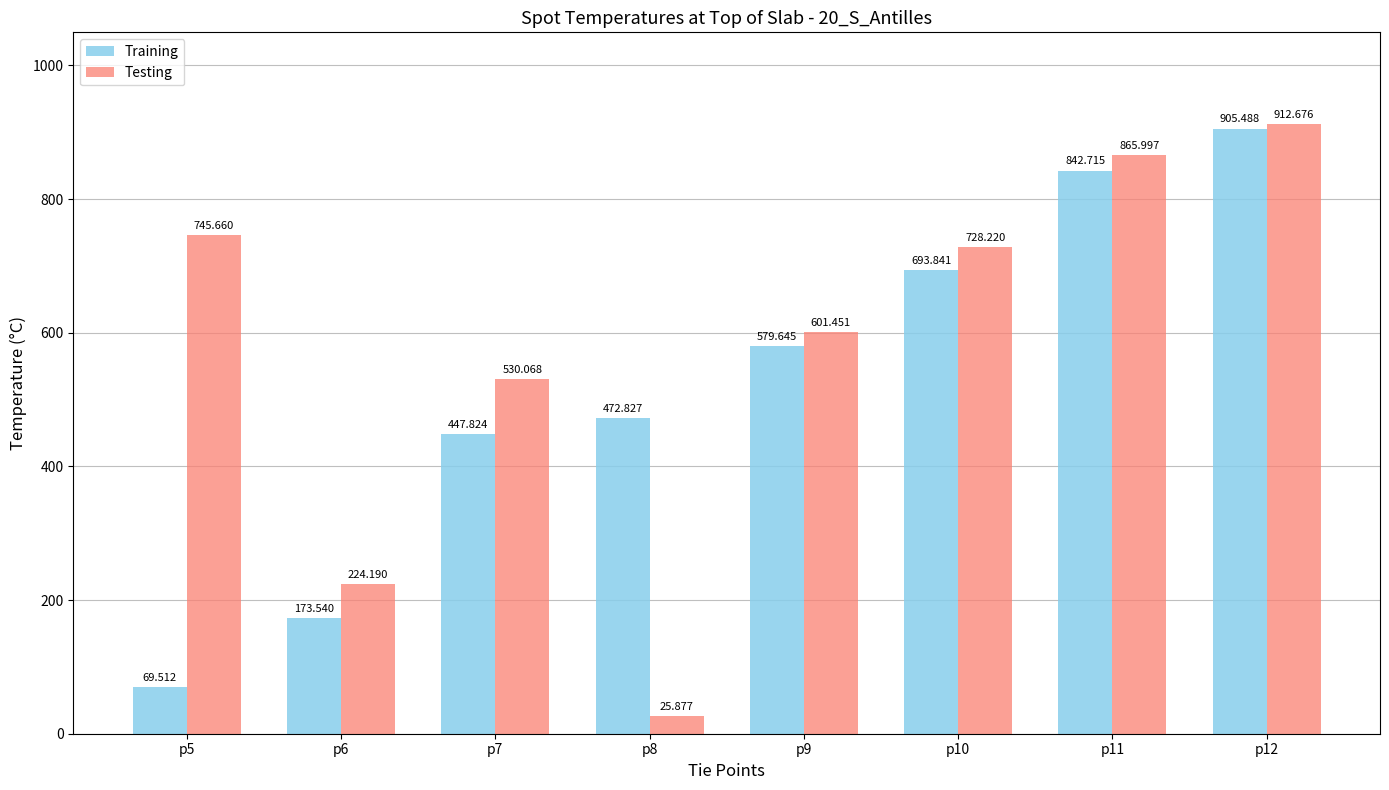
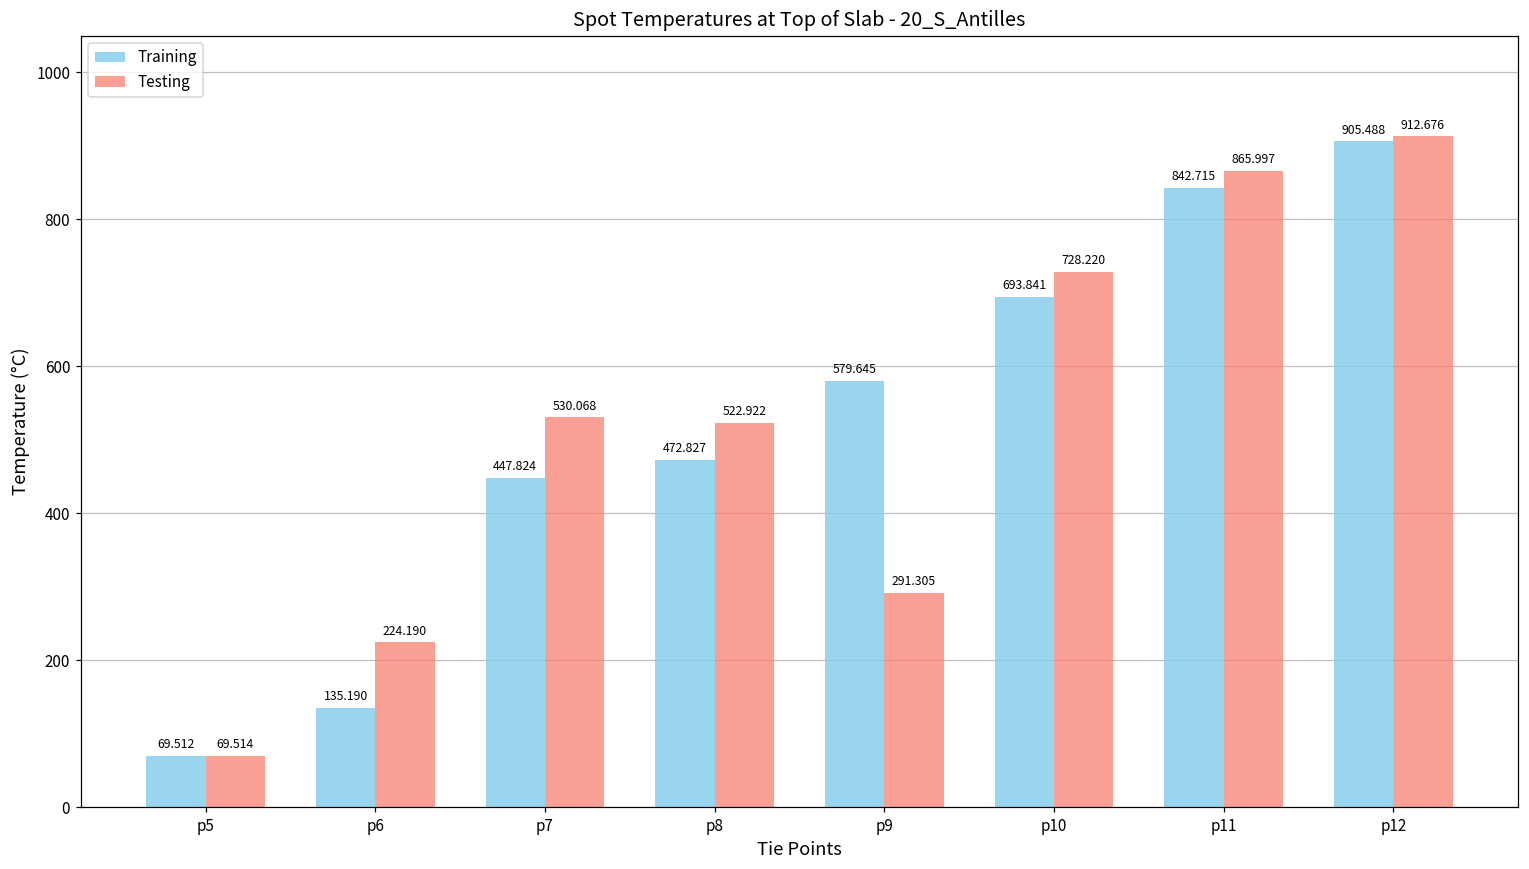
Testing, p5: 745.660 -> 69.514
Training, p6: 173.540 -> 135.190
Testing, p8: 25.877 -> 522.922
Testing, p9: 601.451 -> 291.305
